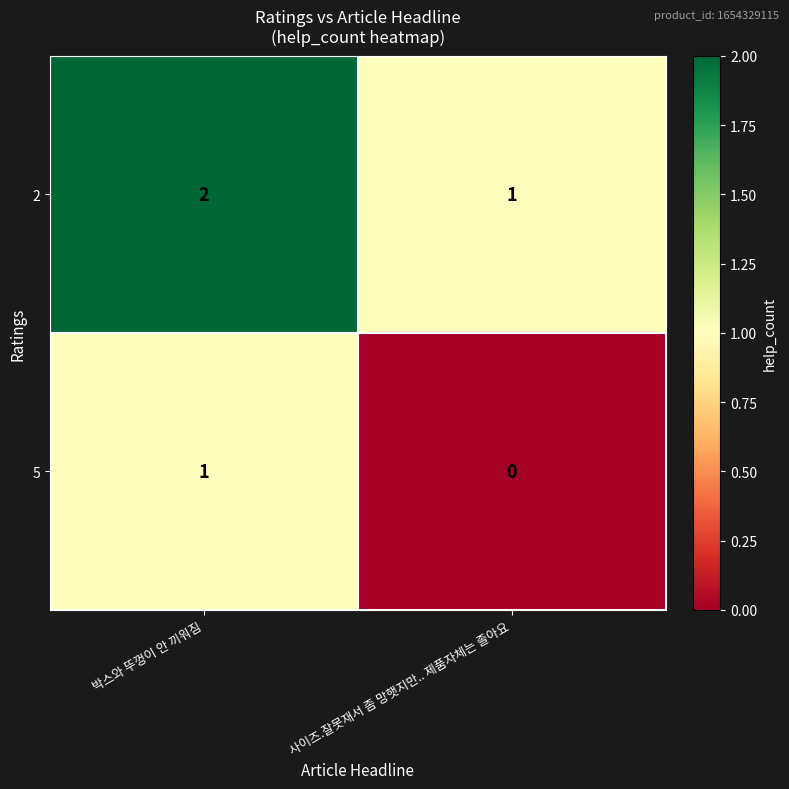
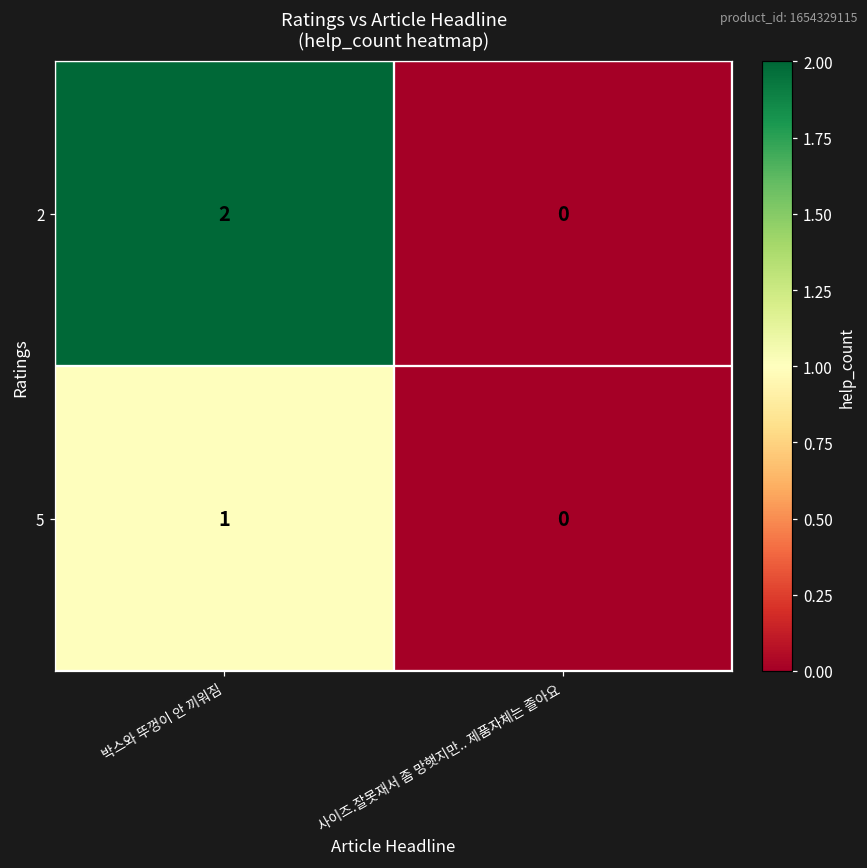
2, 사이즈.잘못재서 좀 망햇지만.. 제품자체는 졸아요: 1 -> 0
